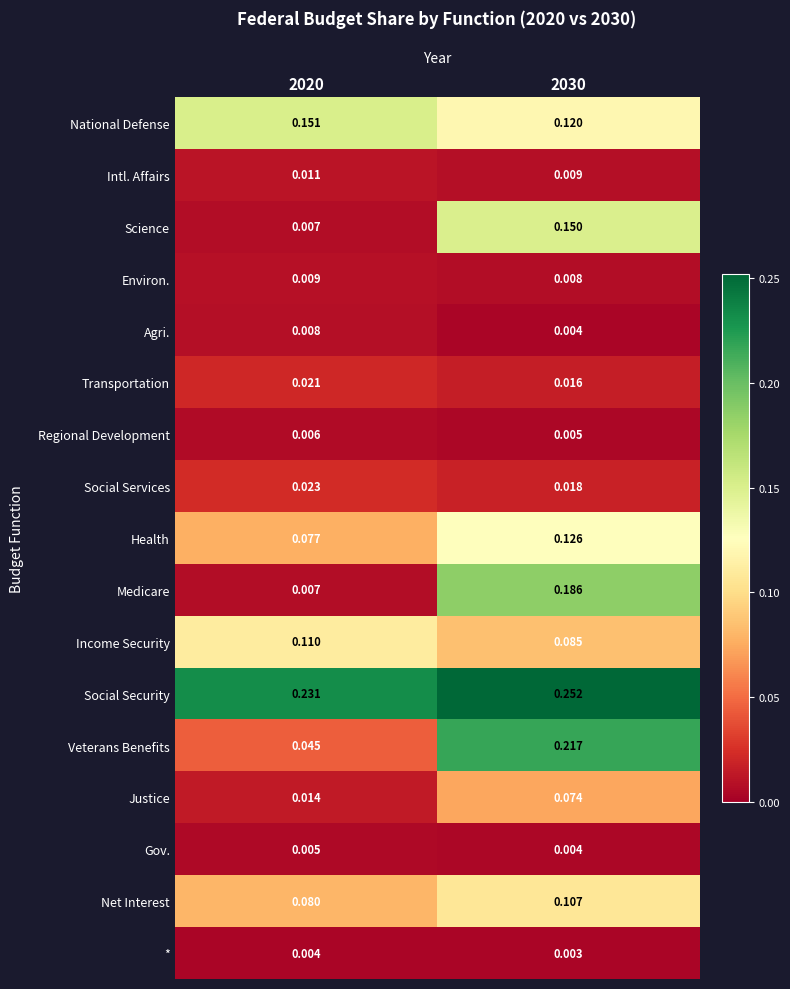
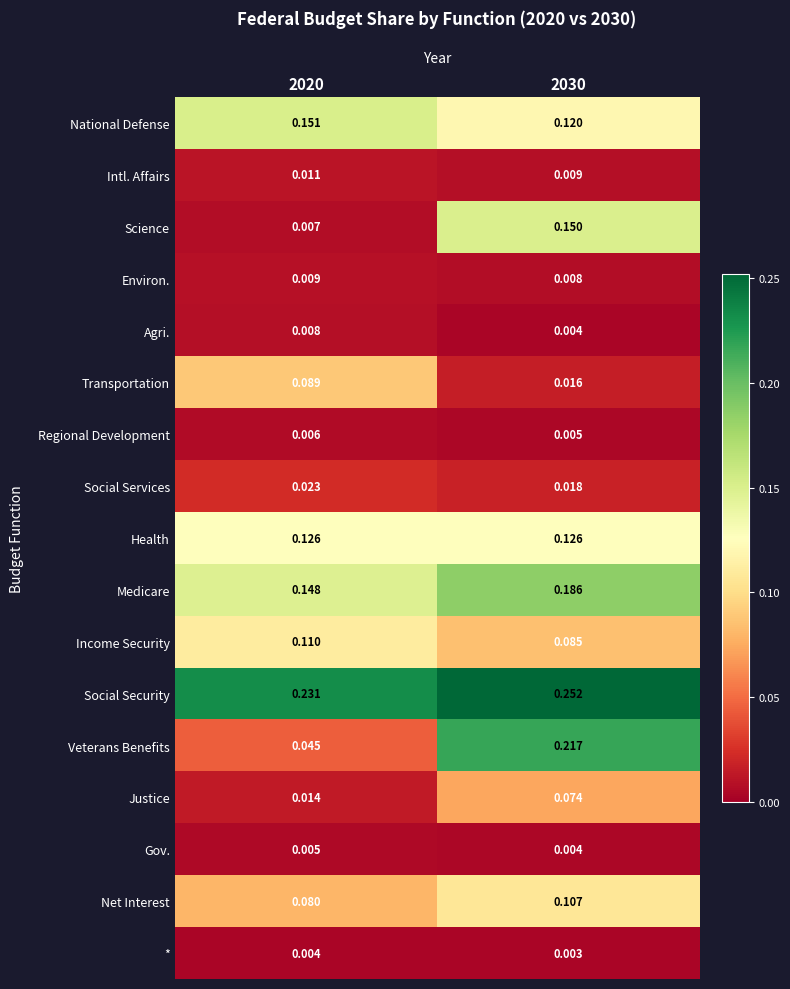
Transportation, 2020: 0.021 -> 0.089
Health, 2020: 0.077 -> 0.126
Medicare, 2020: 0.007 -> 0.148
